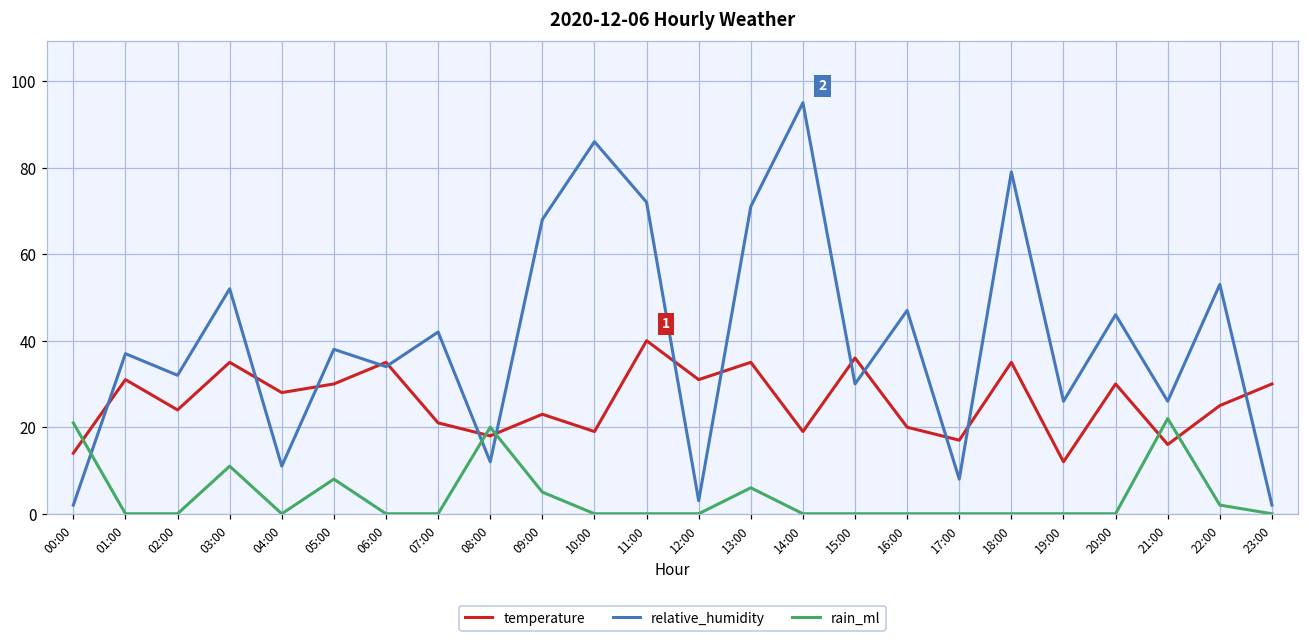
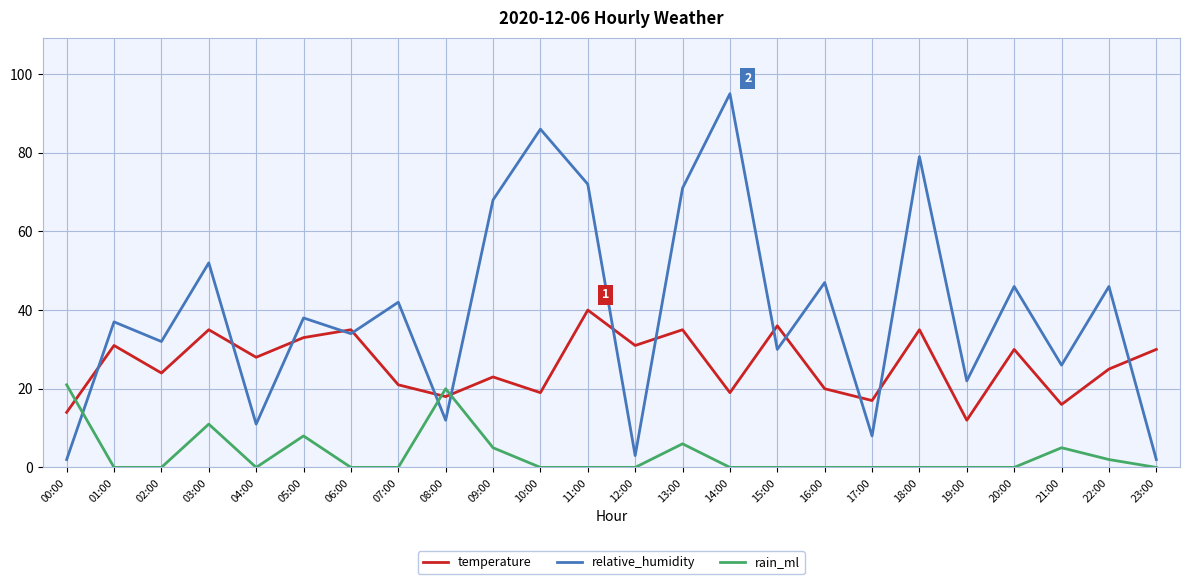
temperature, 05:00: 30 -> 33
relative_humidity, 19:00: 26 -> 22
rain_ml, 21:00: 22 -> 5
relative_humidity, 22:00: 53 -> 46
